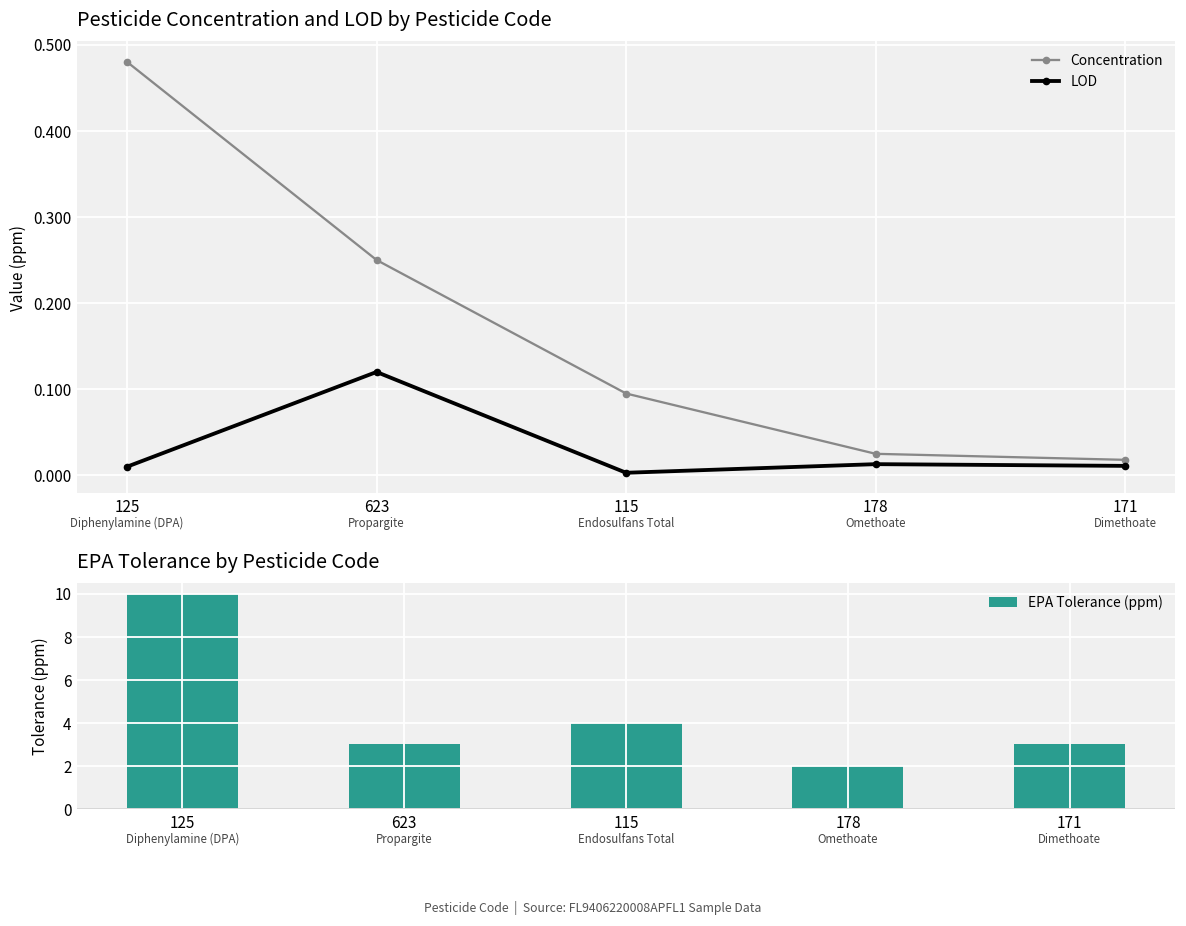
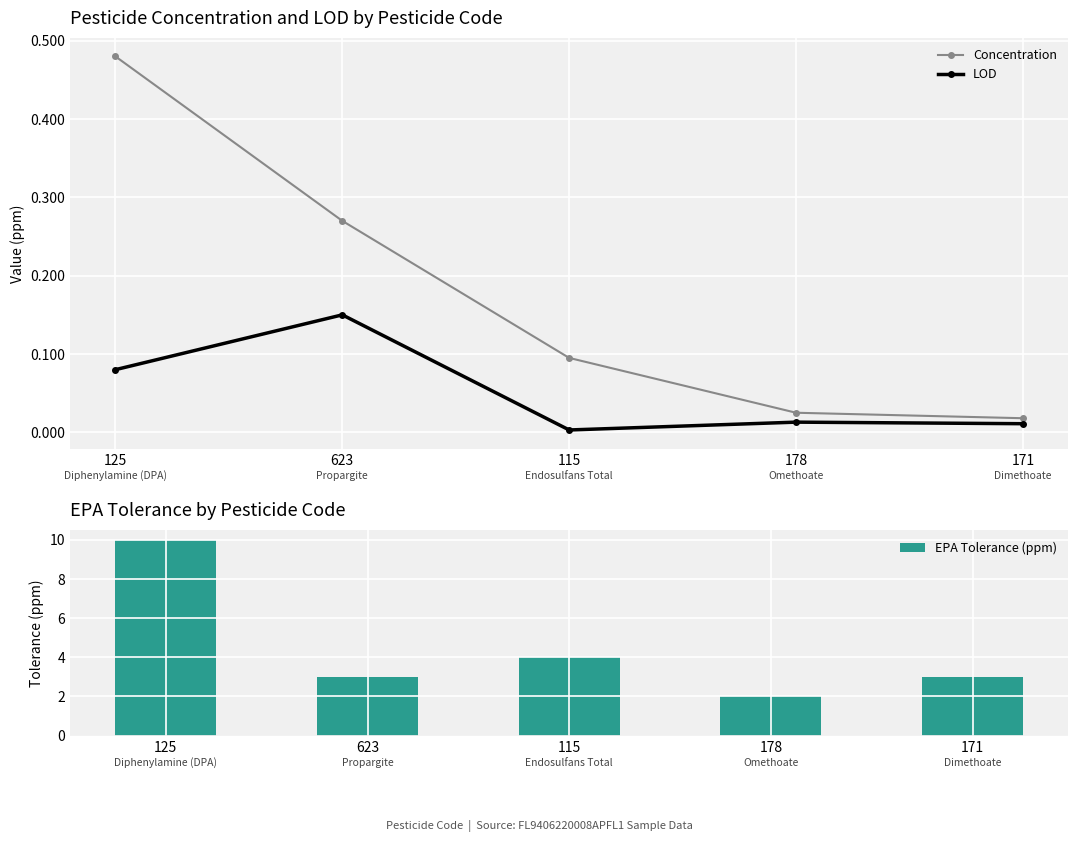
Pesticide Concentration and LOD by Pesticide Code, LOD, 125: 0.01 -> 0.08
Pesticide Concentration and LOD by Pesticide Code, Concentration, 623: 0.25 -> 0.27
Pesticide Concentration and LOD by Pesticide Code, LOD, 623: 0.12 -> 0.15
